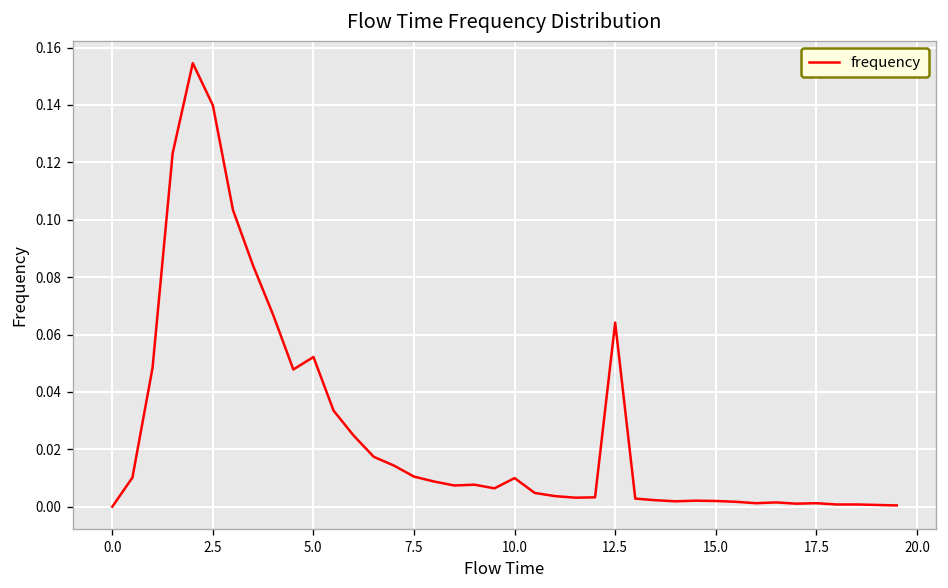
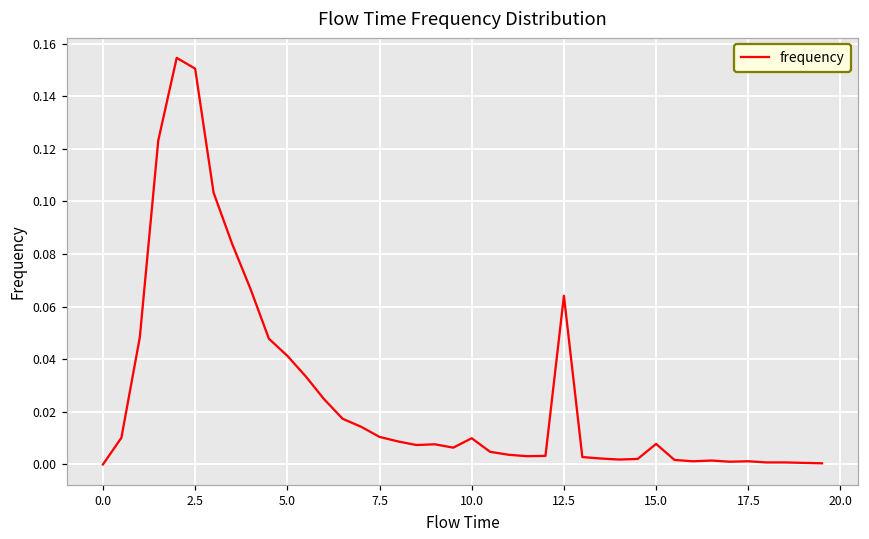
2.5: 0.140 -> 0.150
5.0: 0.052 -> 0.041
15.0: 0.002 -> 0.008
